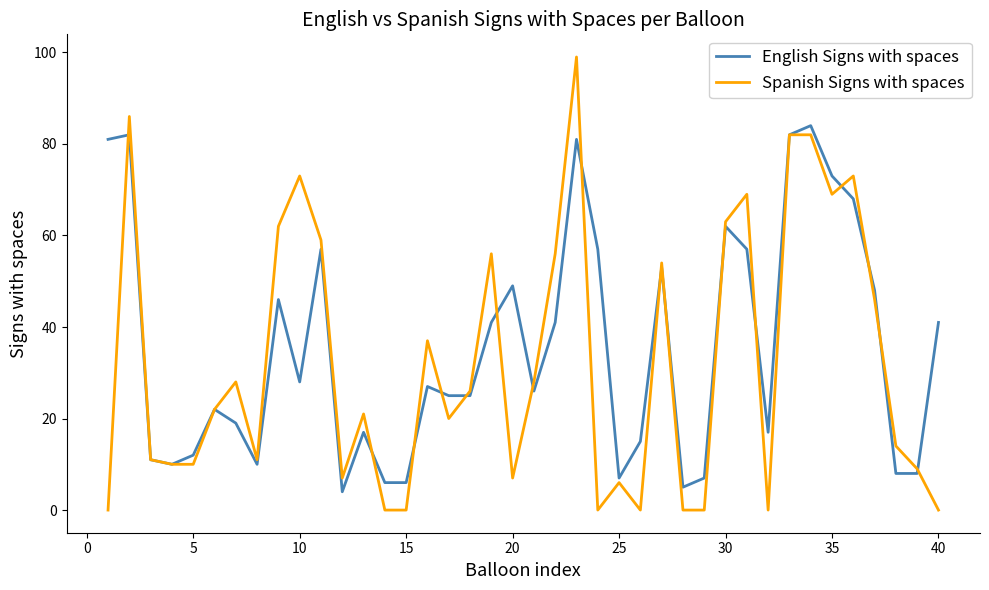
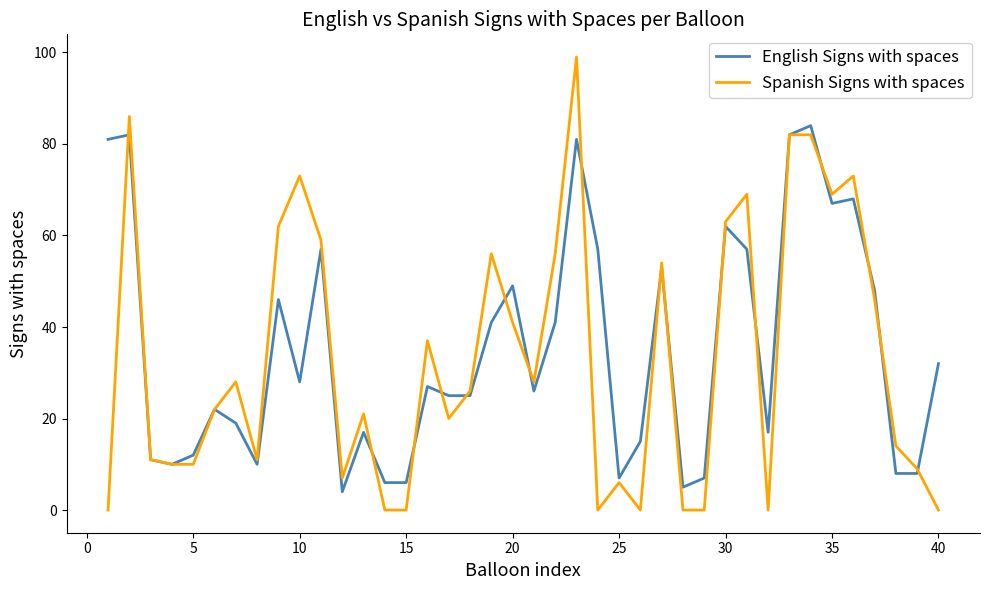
Spanish Signs with spaces, 20: 7 -> 41
English Signs with spaces, 35: 73 -> 67
English Signs with spaces, 40: 41 -> 32
